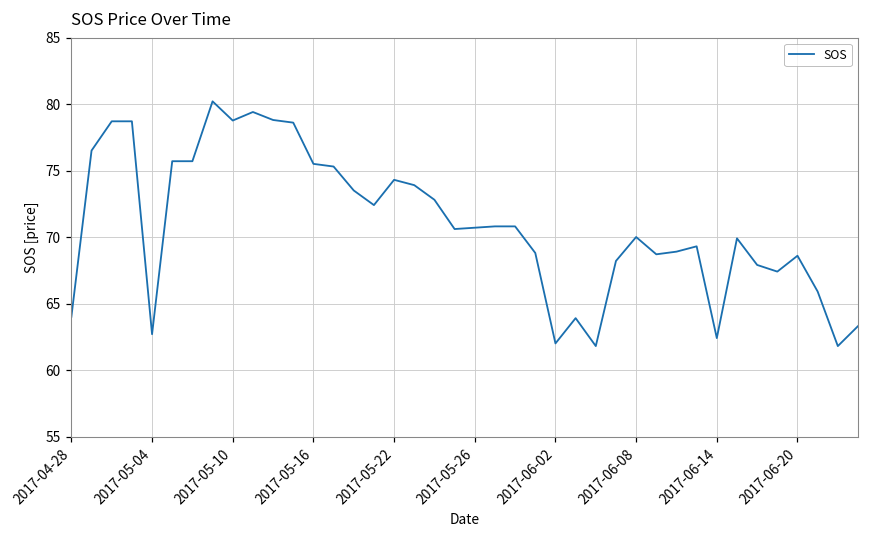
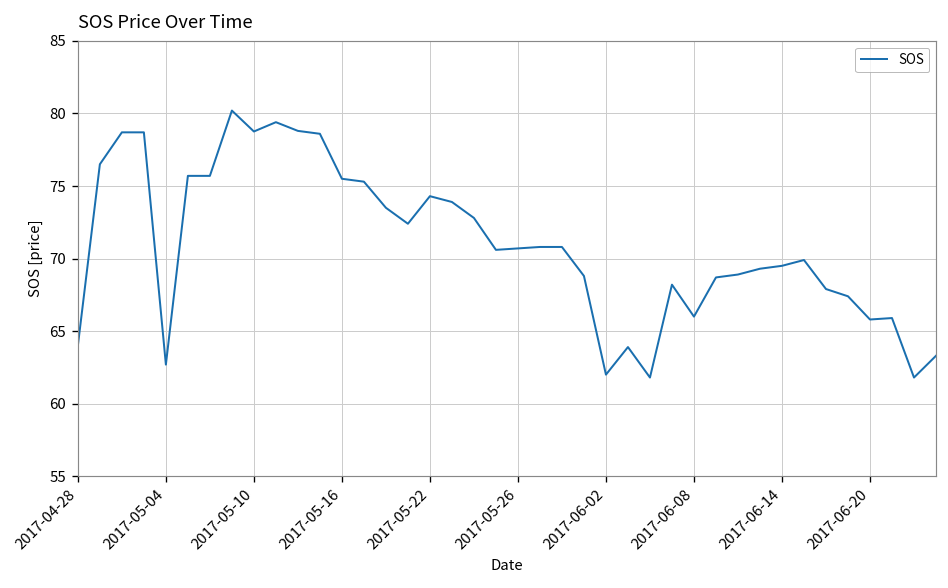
2017-06-08: 70 -> 66
2017-06-14: 62.4 -> 69.5
2017-06-20: 68.6 -> 65.8
